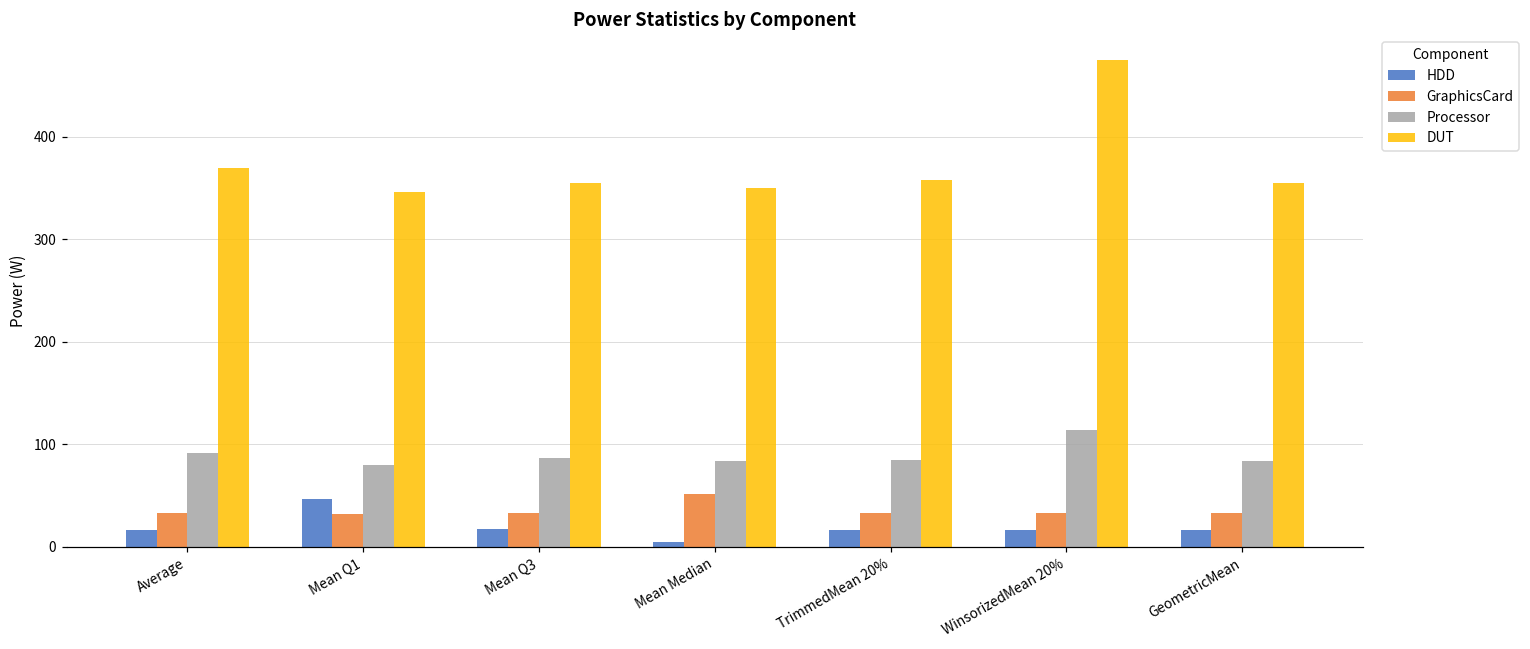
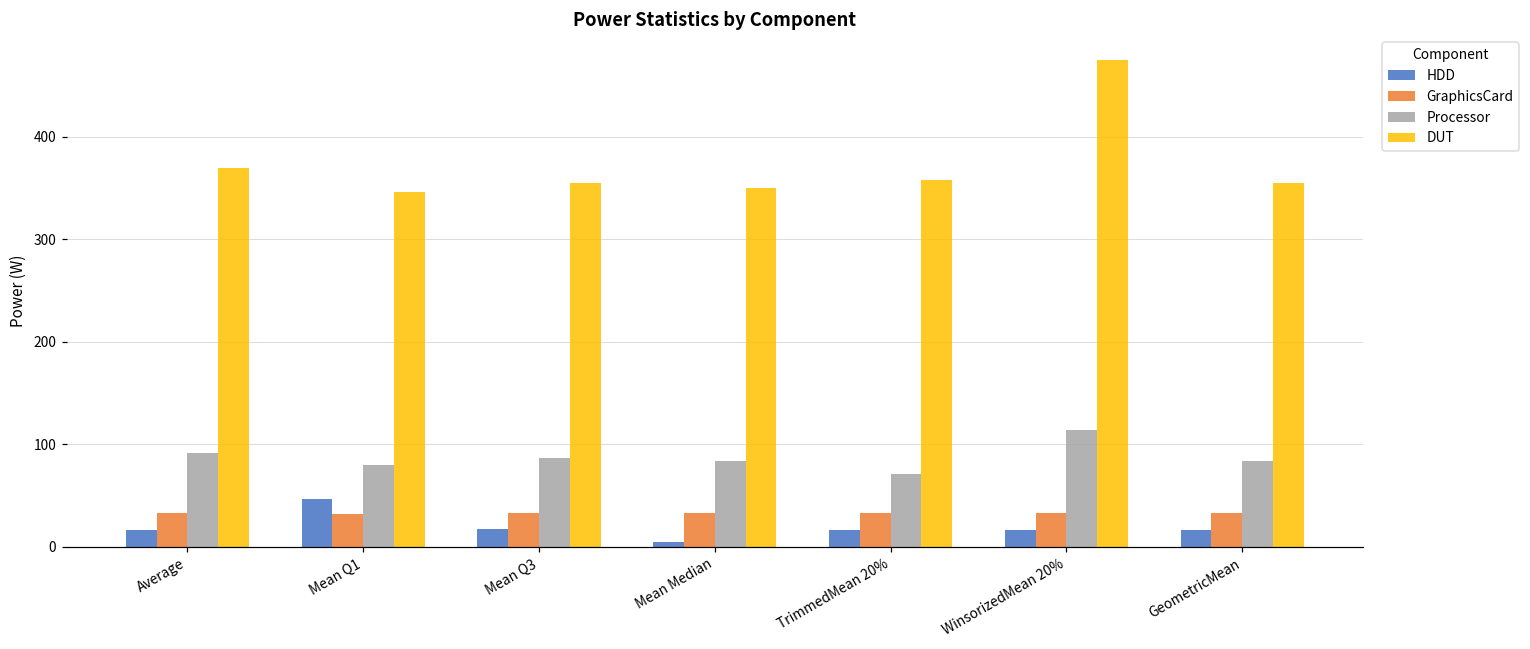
GraphicsCard, Mean Median: 50 -> 30
Processor, TrimmedMean 20%: 80 -> 70
